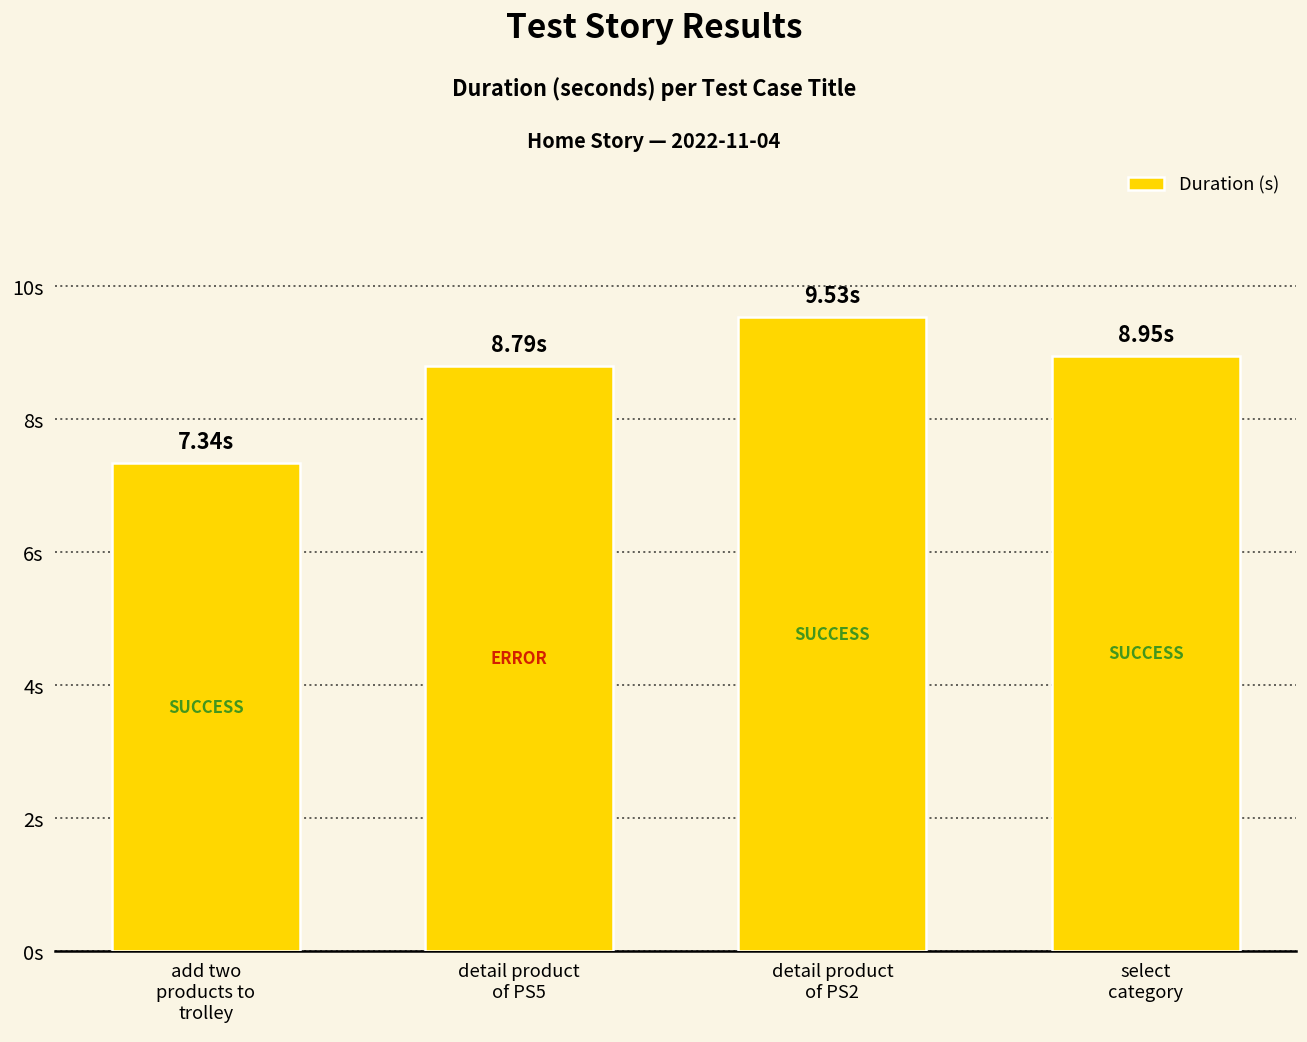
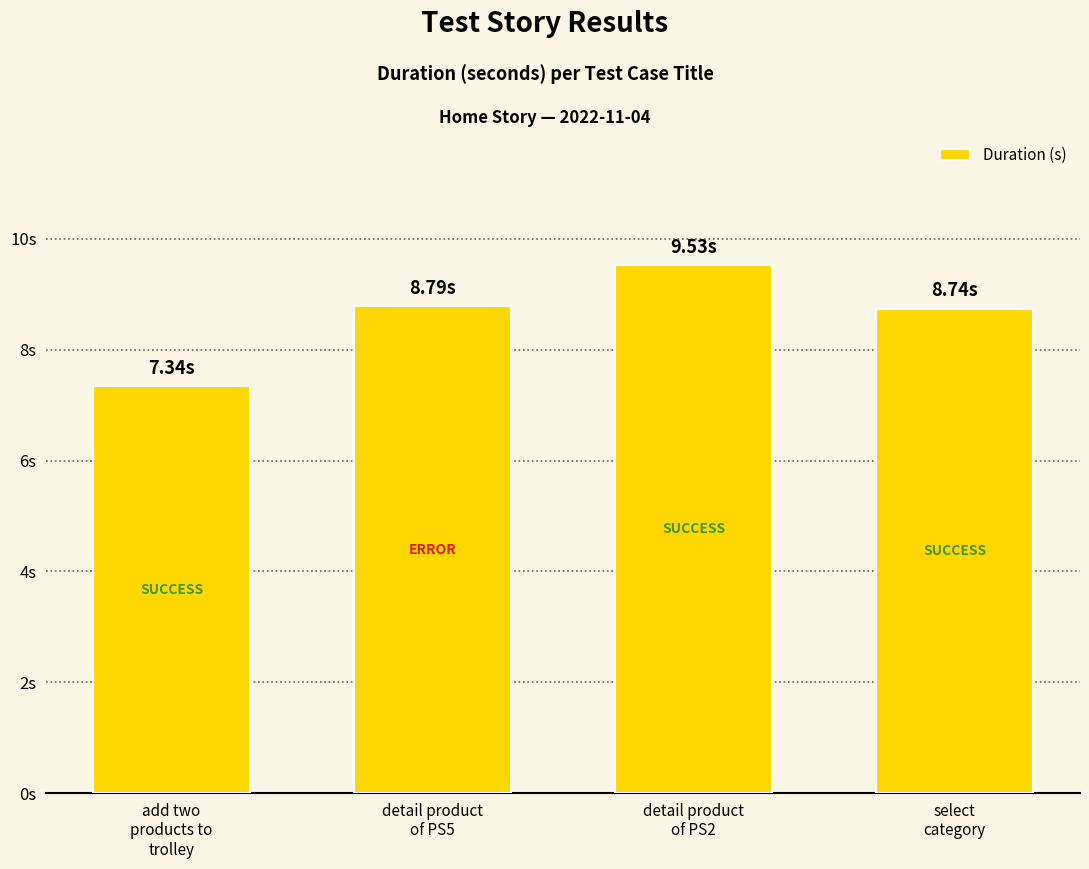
select category: 8.95s -> 8.74s
